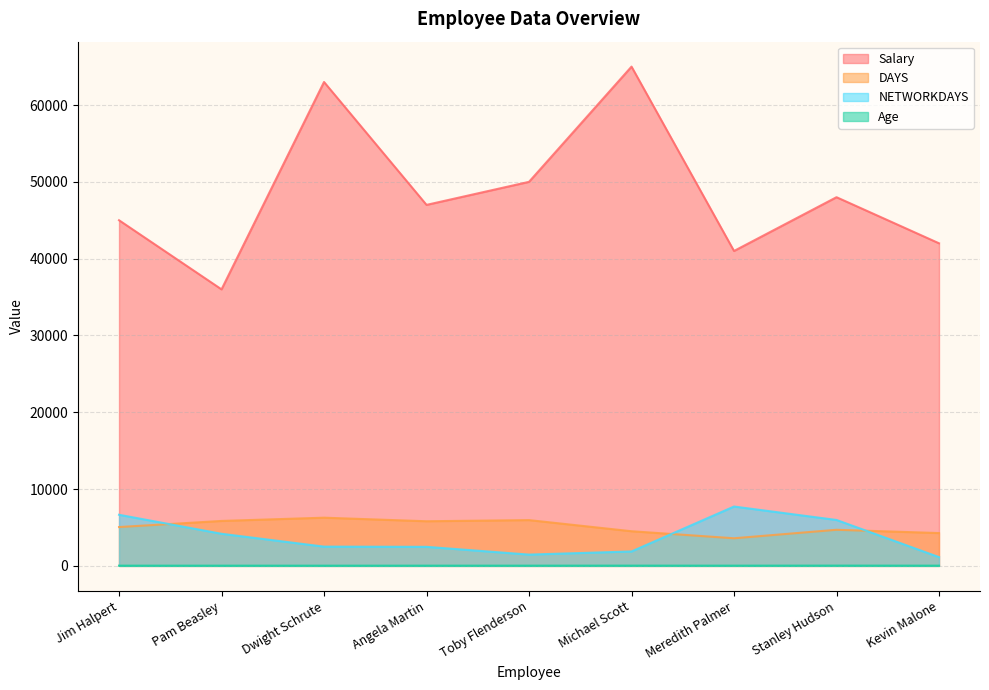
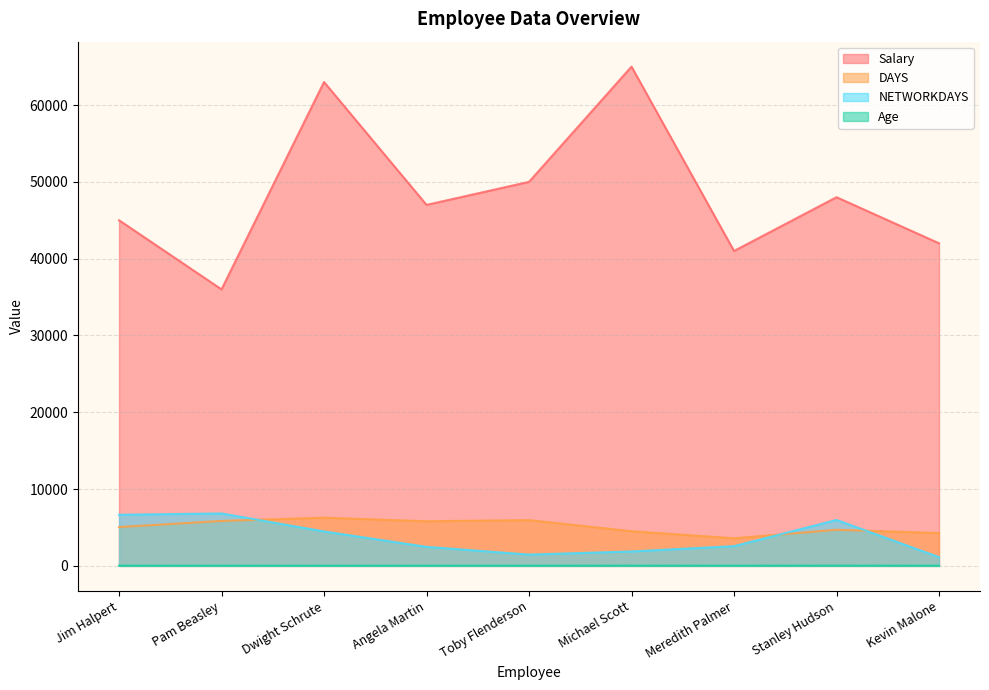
NETWORKDAYS, Pam Beasley: 4000 -> 7000
NETWORKDAYS, Dwight Schrute: 3000 -> 4000
NETWORKDAYS, Meredith Palmer: 8000 -> 3000
